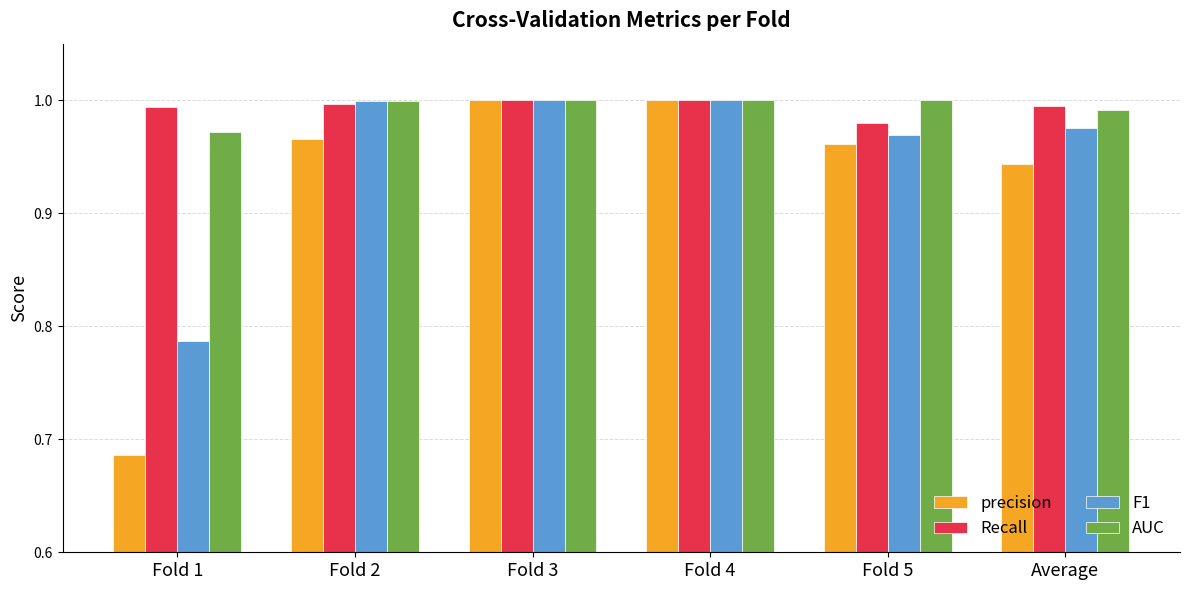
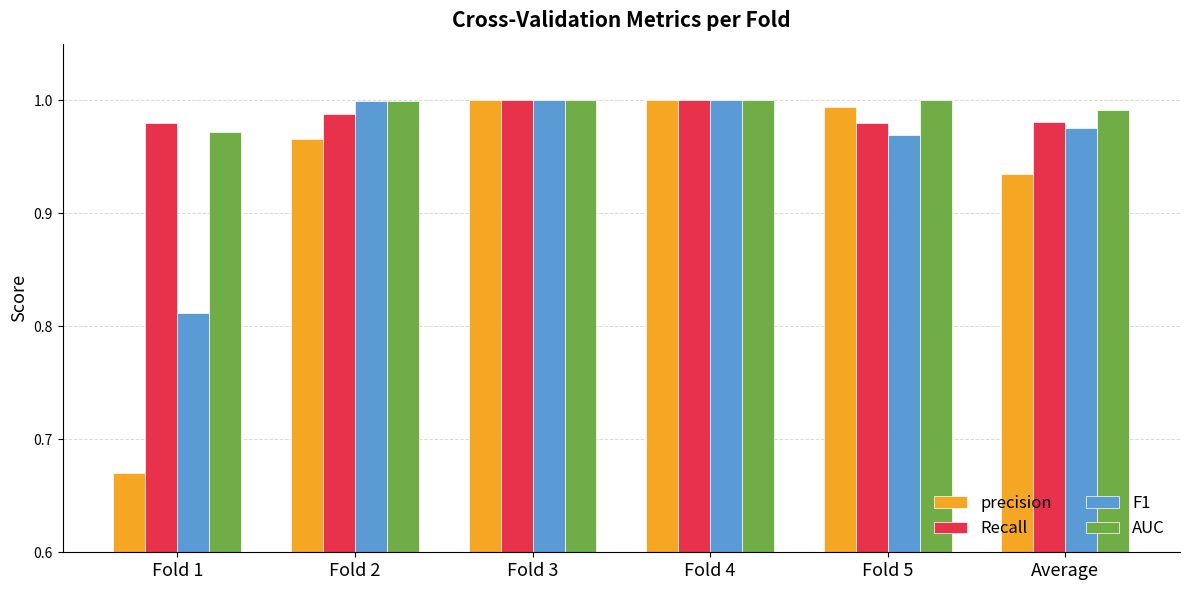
precision, Fold 1: 0.686 -> 0.670
Recall, Fold 1: 0.994 -> 0.980
F1, Fold 1: 0.787 -> 0.812
Recall, Fold 2: 0.997 -> 0.988
precision, Fold 5: 0.962 -> 0.994
precision, Average: 0.944 -> 0.935
Recall, Average: 0.995 -> 0.981
